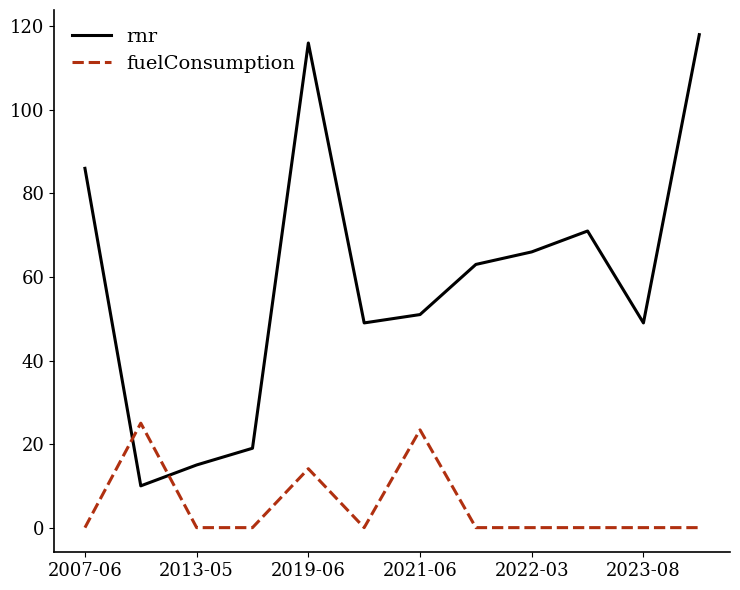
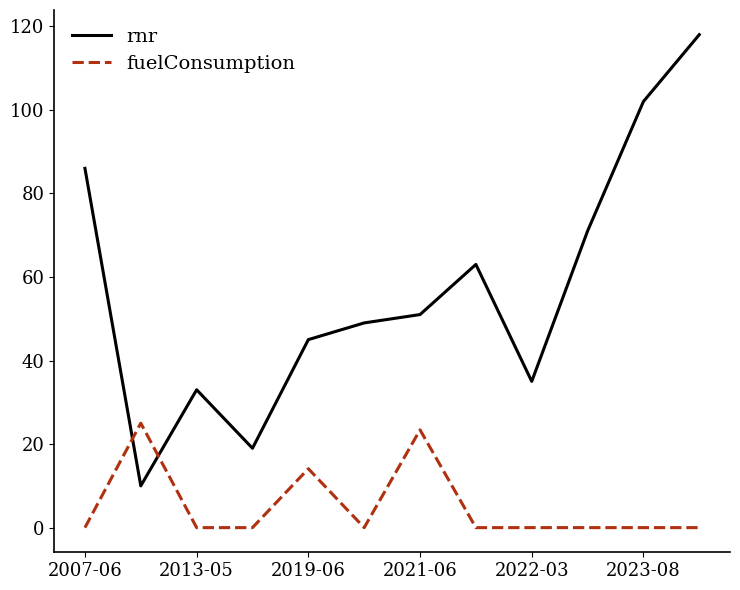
rnr, 2013-05: 15 -> 33
rnr, 2019-06: 116 -> 45
rnr, 2022-03: 66 -> 35
rnr, 2023-08: 49 -> 102
